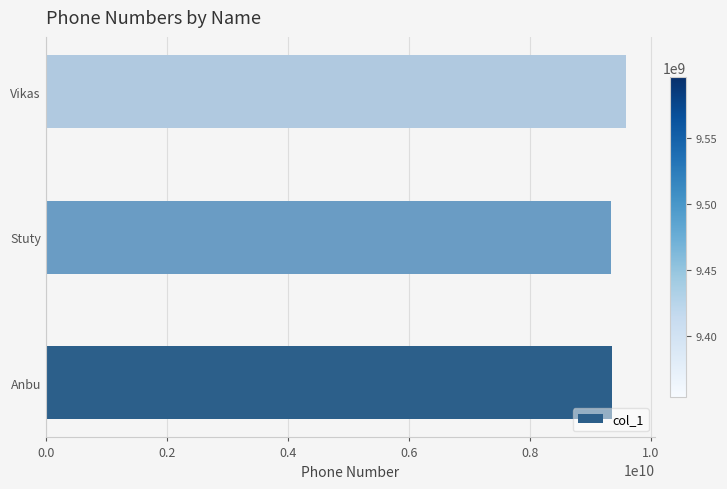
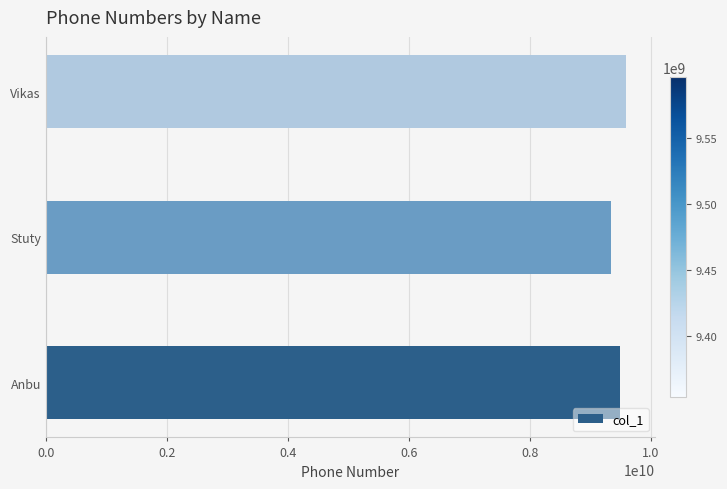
Anbu: 9400000000 -> 9500000000
